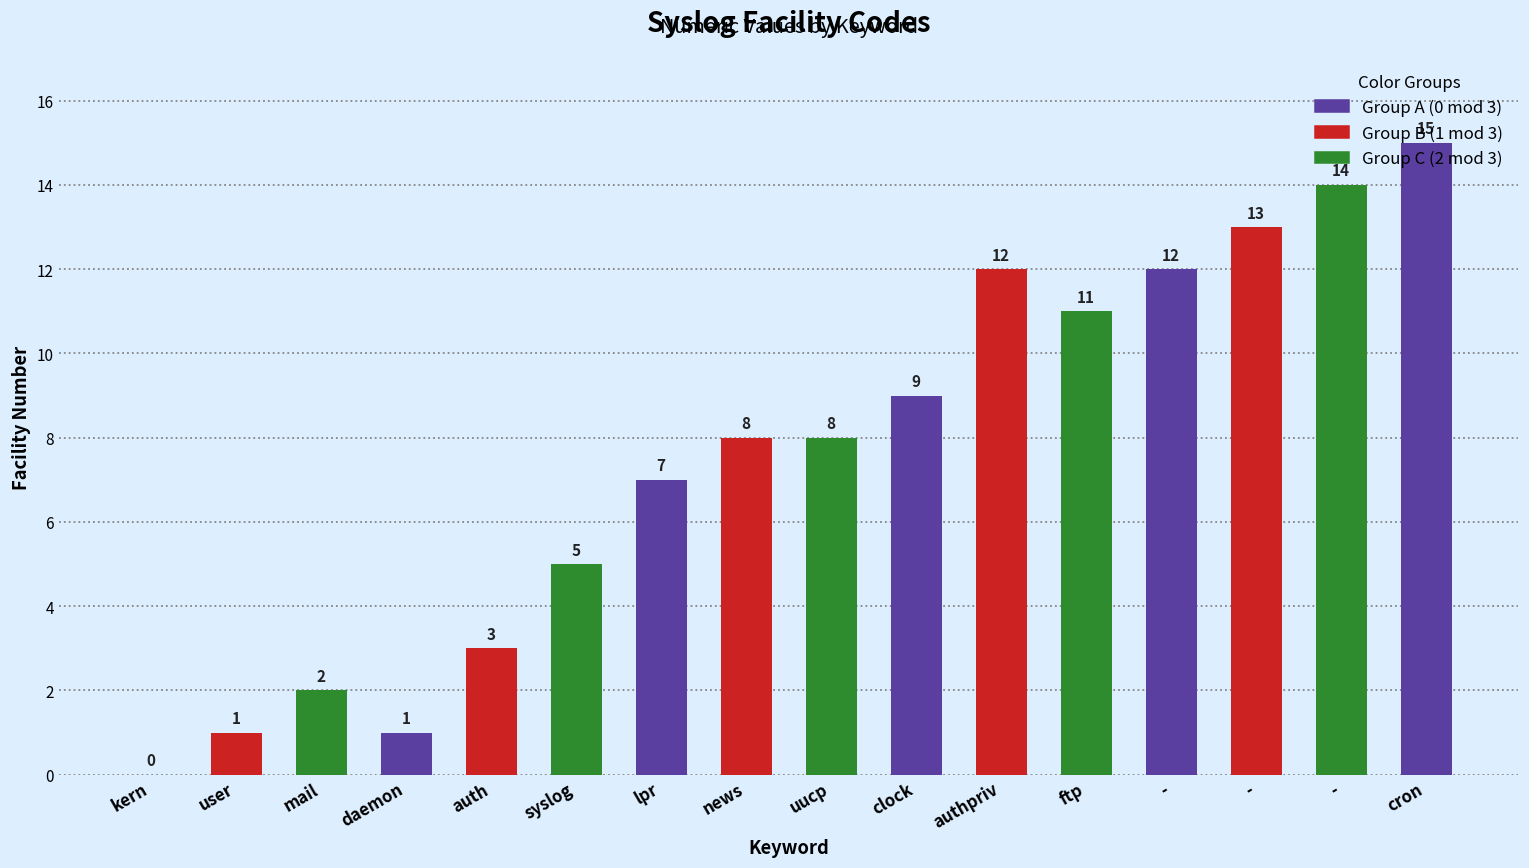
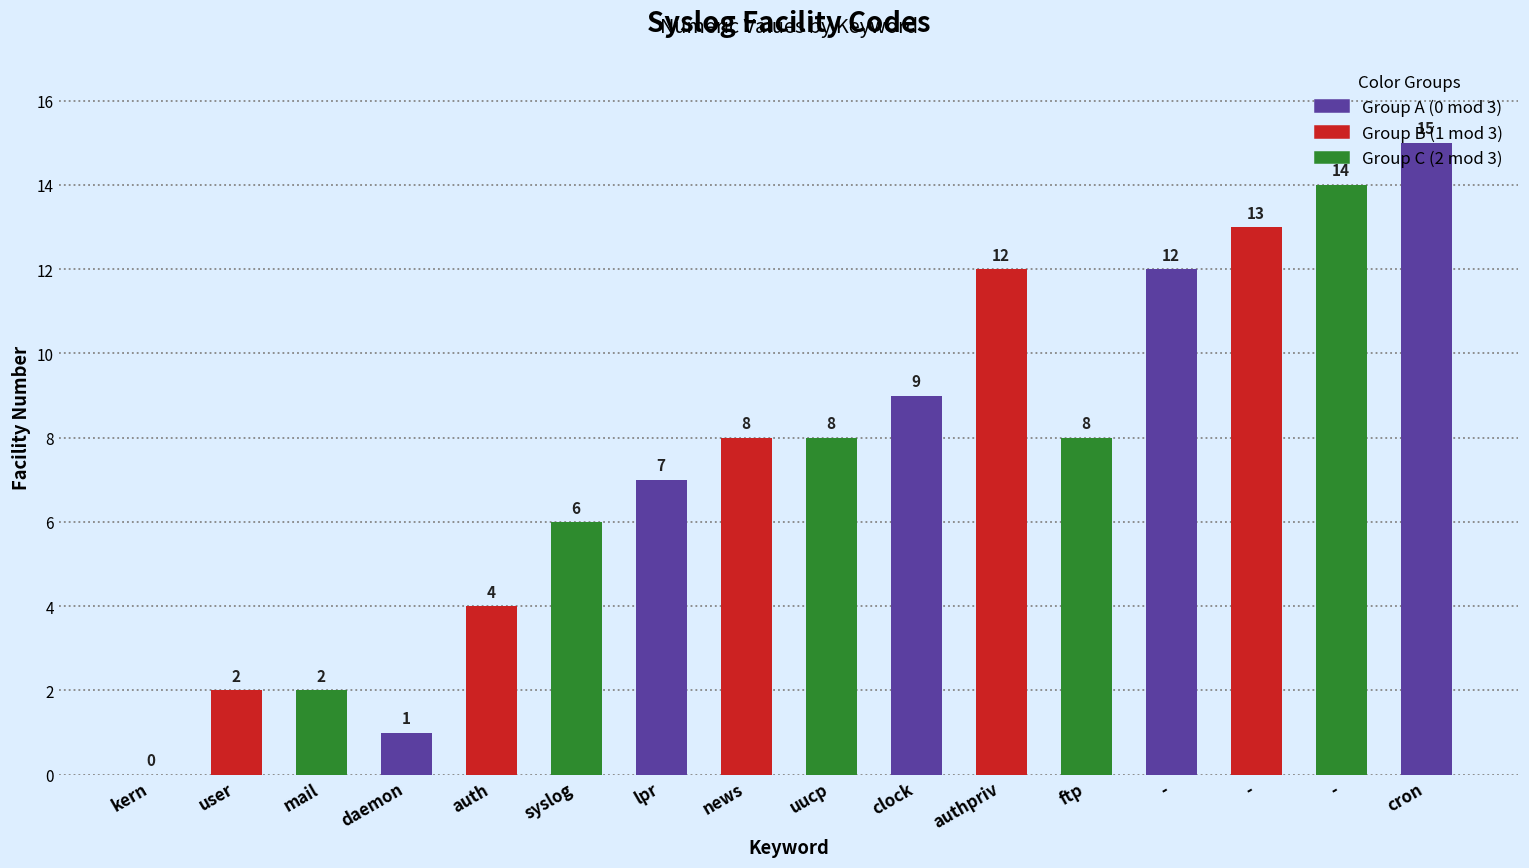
user: 1 -> 2
auth: 3 -> 4
syslog: 5 -> 6
ftp: 11 -> 8
